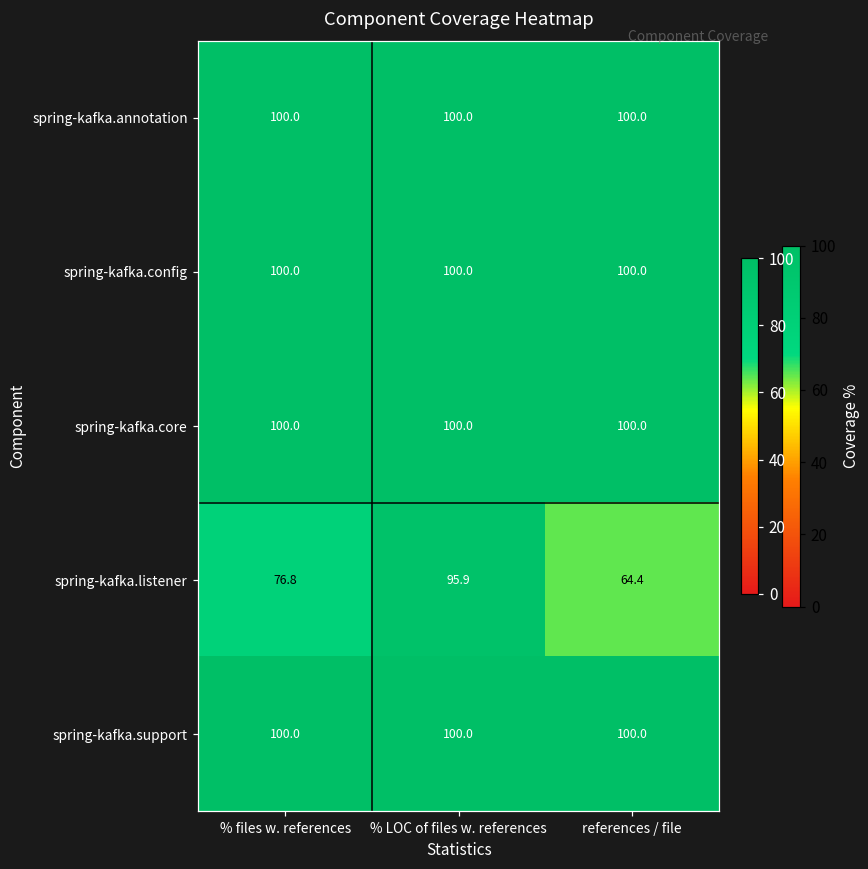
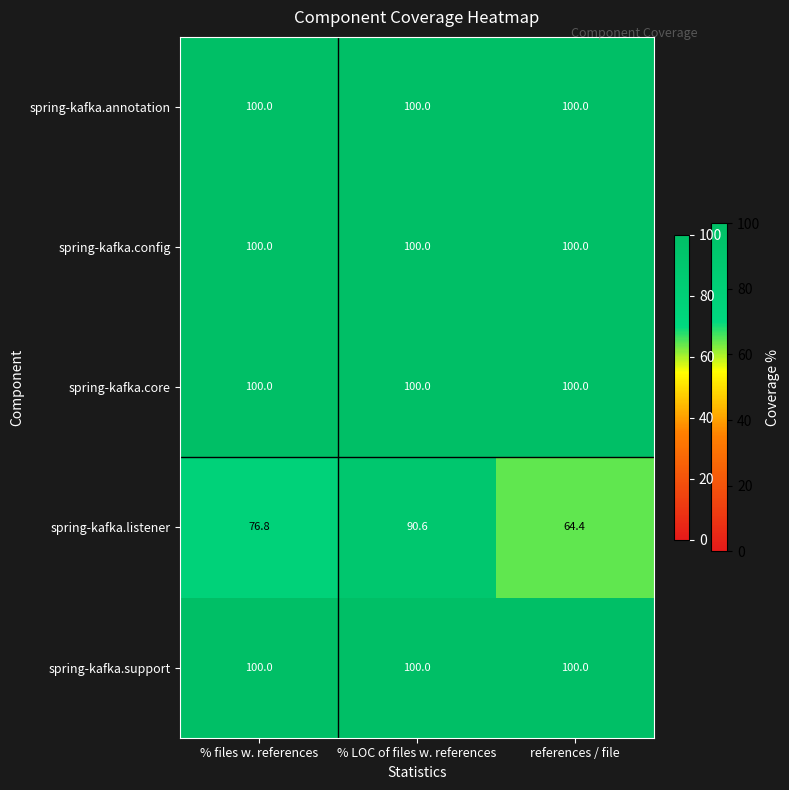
spring-kafka.listener, % LOC of files w. references: 95.9 -> 90.6
